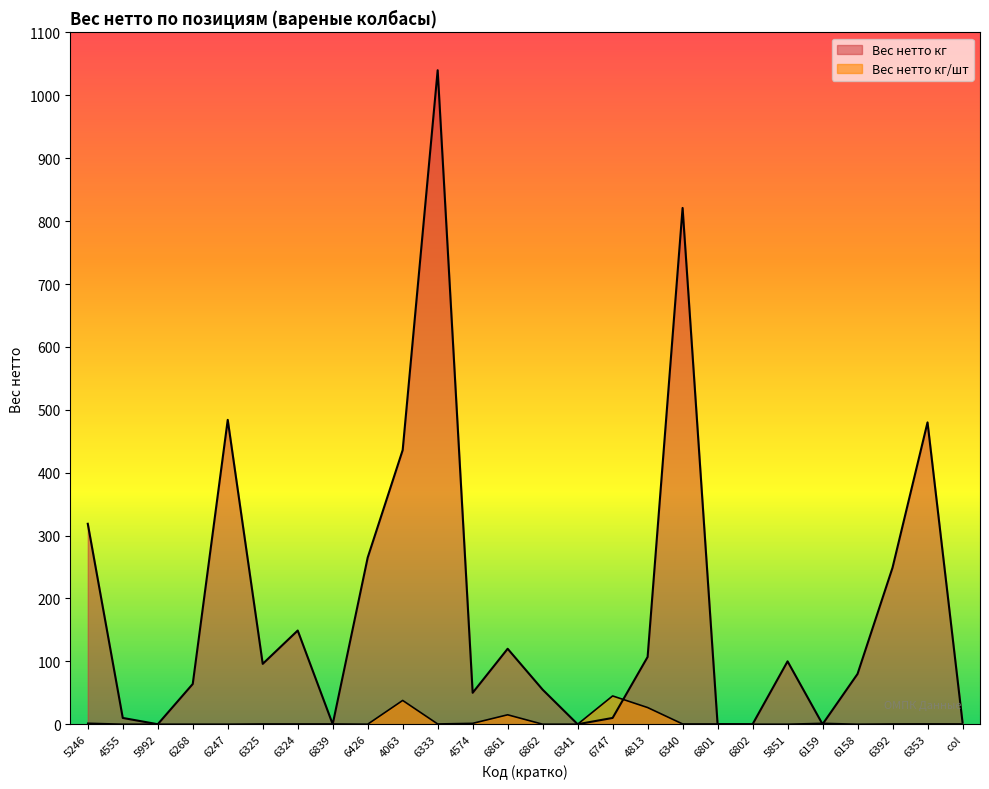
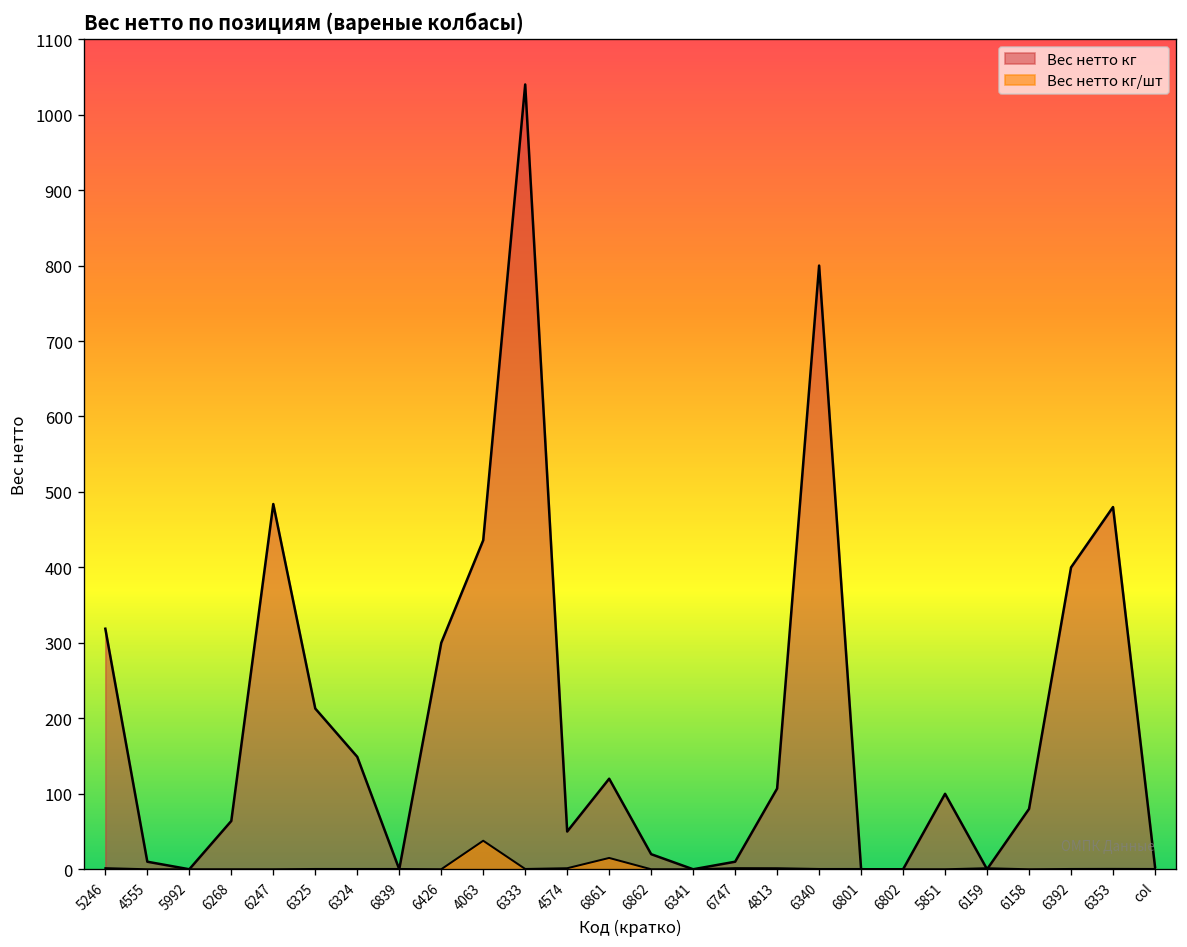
Вес нетто кг, 6325: 100 -> 210
Вес нетто кг, 6426: 270 -> 300
Вес нетто кг, 6862: 60 -> 20
Вес нетто кг/шт, 6747: 40 -> 0
Вес нетто кг/шт, 4813: 30 -> 0
Вес нетто кг, 6340: 820 -> 800
Вес нетто кг, 6392: 250 -> 400
